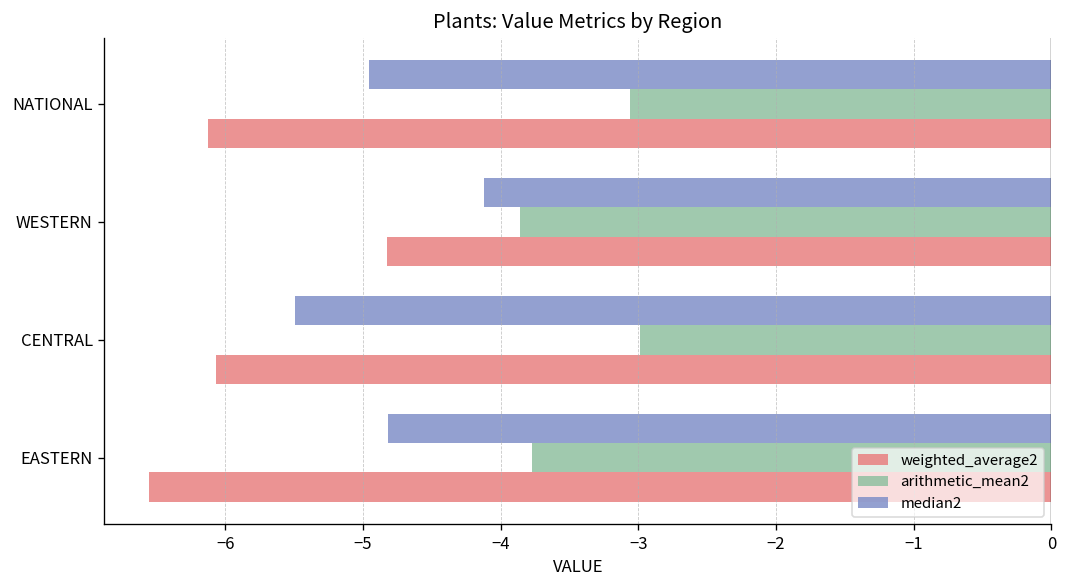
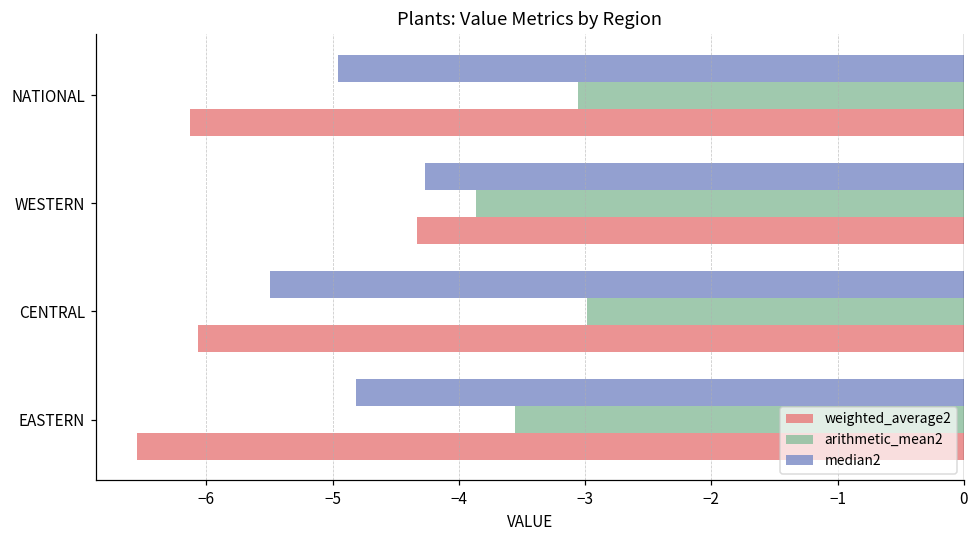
median2, WESTERN: -4.12 -> -4.27
weighted_average2, WESTERN: -4.82 -> -4.33
arithmetic_mean2, EASTERN: -3.77 -> -3.56
